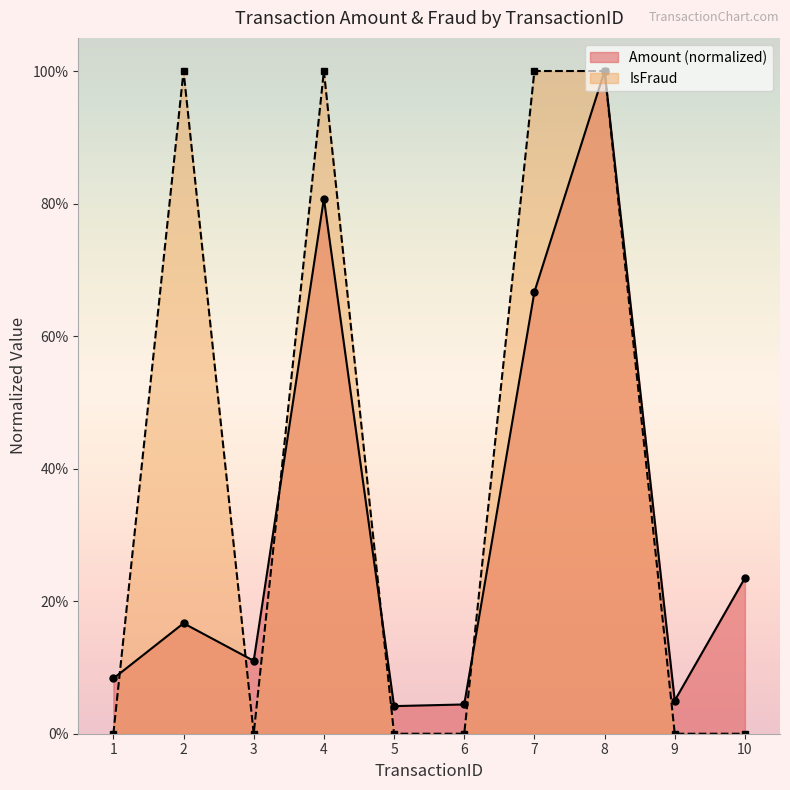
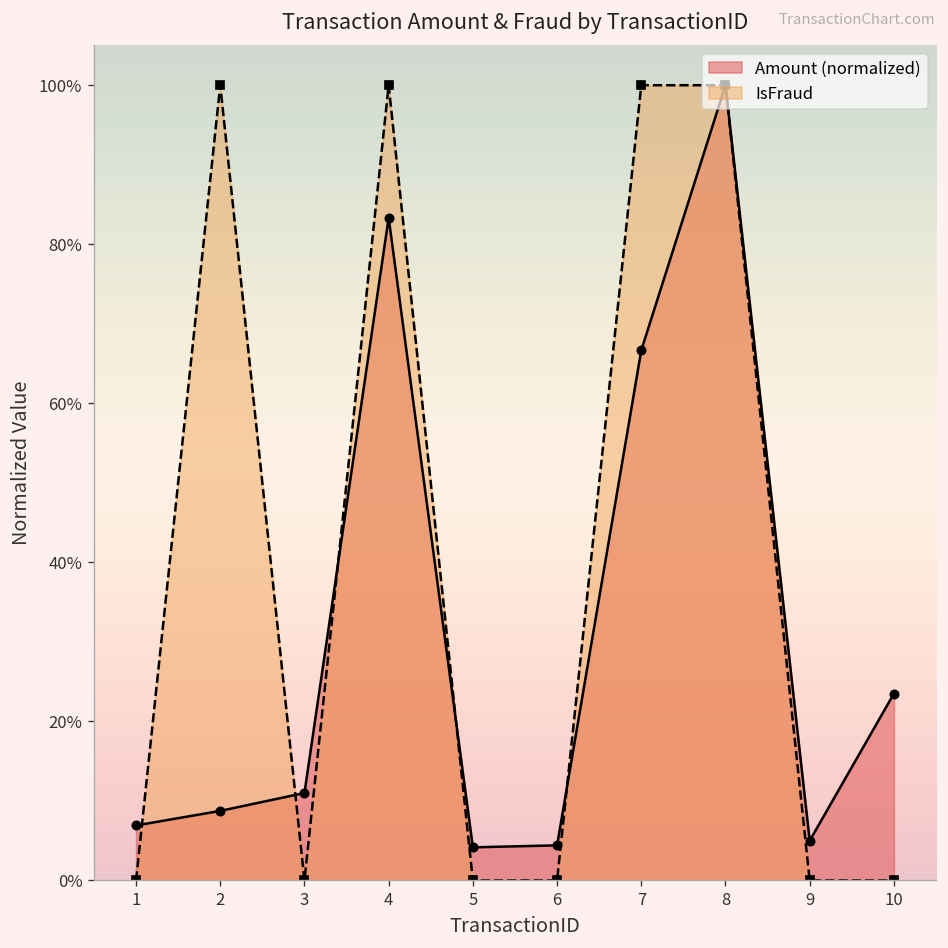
Amount (normalized), 1: 8% -> 7%
Amount (normalized), 2: 17% -> 9%
Amount (normalized), 4: 81% -> 83%
